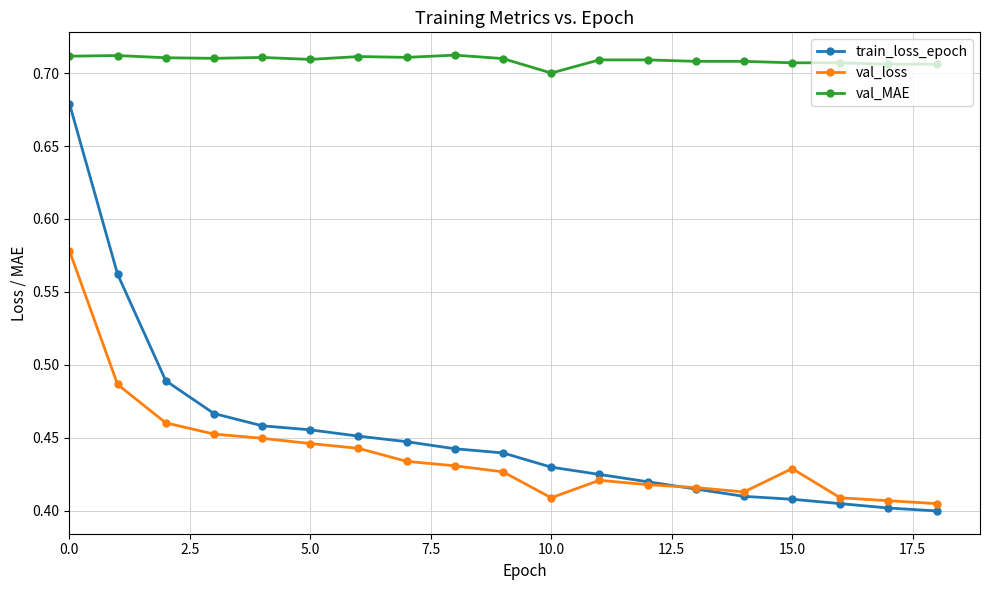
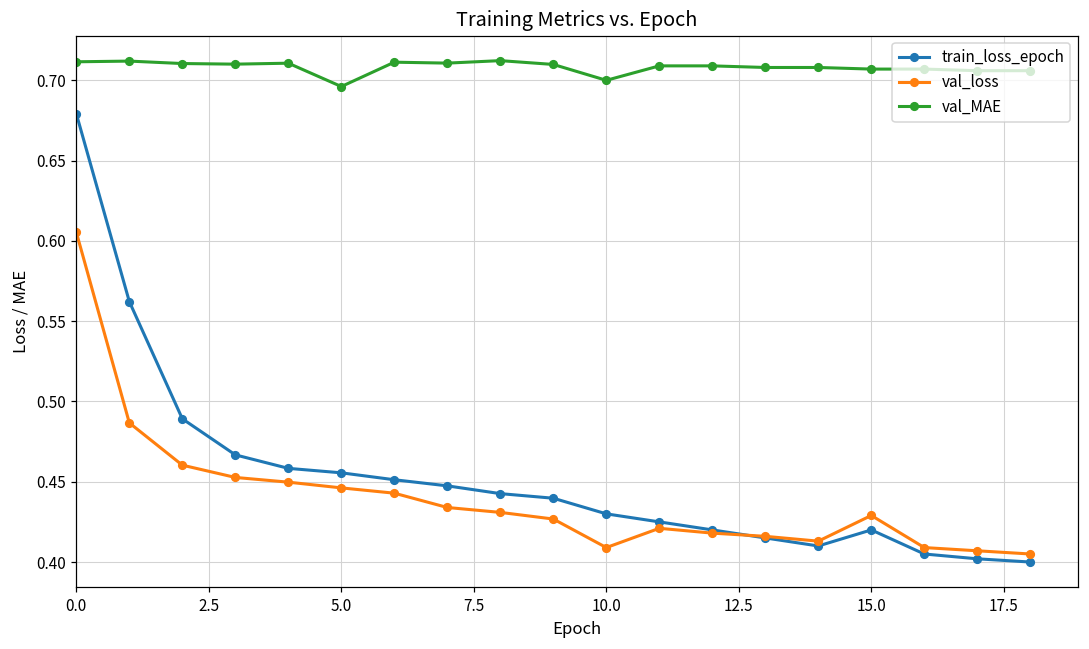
val_loss, 0.0: 0.578 -> 0.605
val_MAE, 5.0: 0.709 -> 0.696
train_loss_epoch, 15.0: 0.408 -> 0.420
